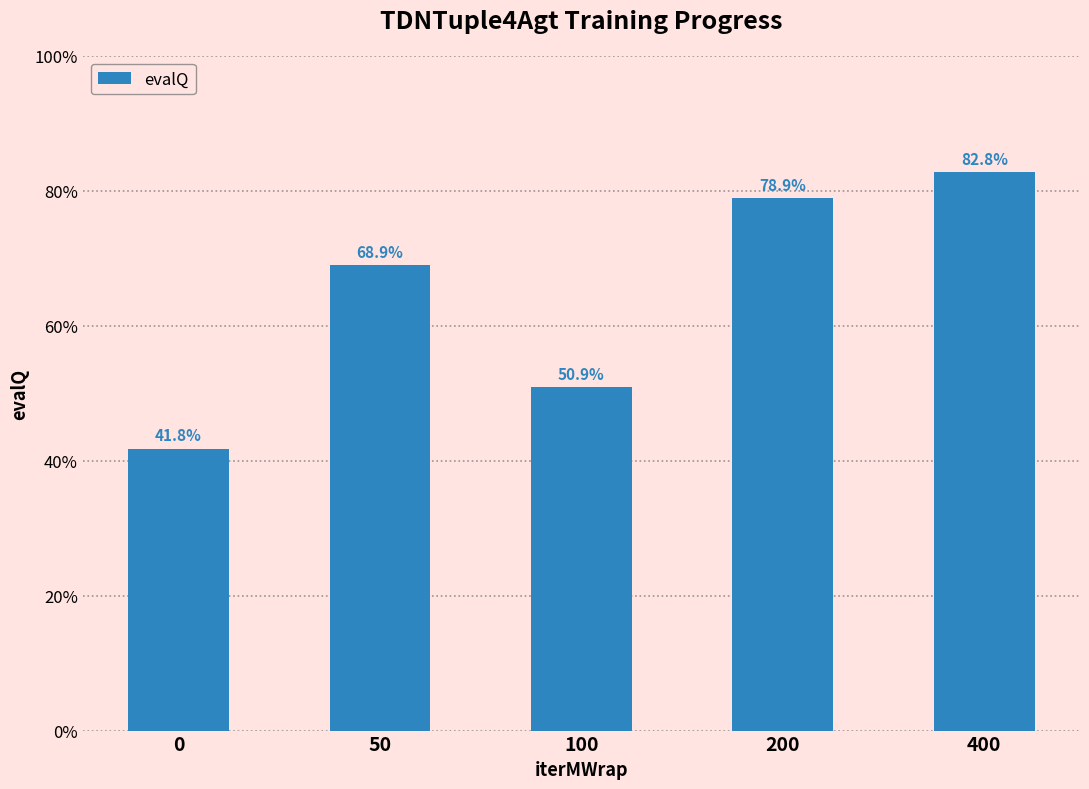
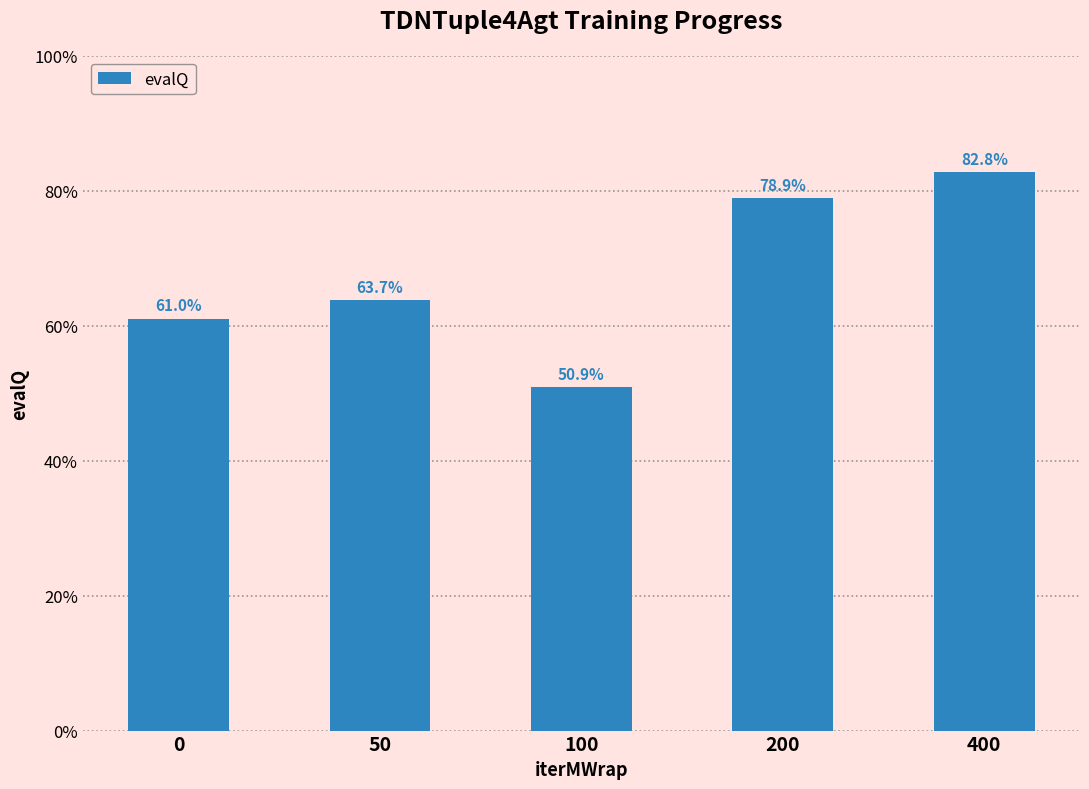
0: 41.8% -> 61.0%
50: 68.9% -> 63.7%
